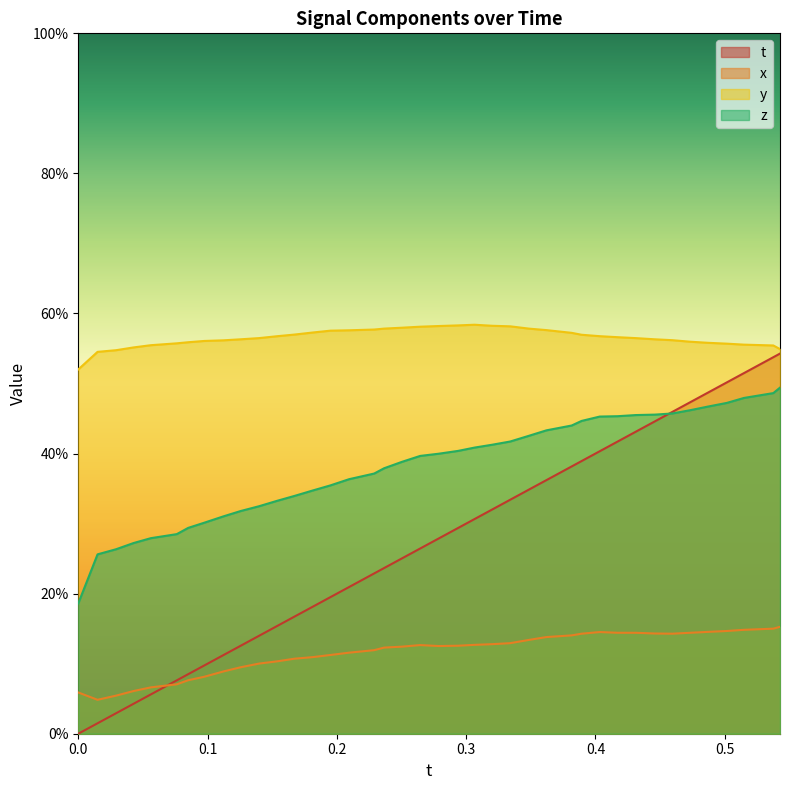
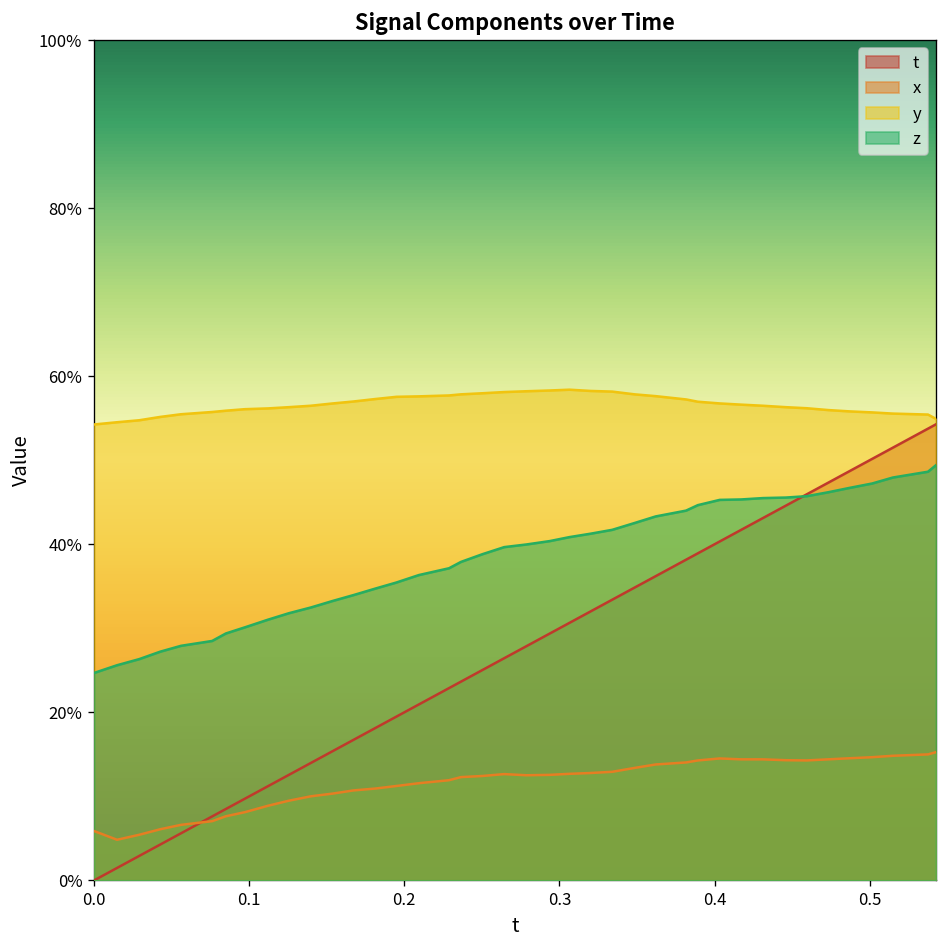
y, 0.0: 52% -> 54%
z, 0.0: 19% -> 25%
